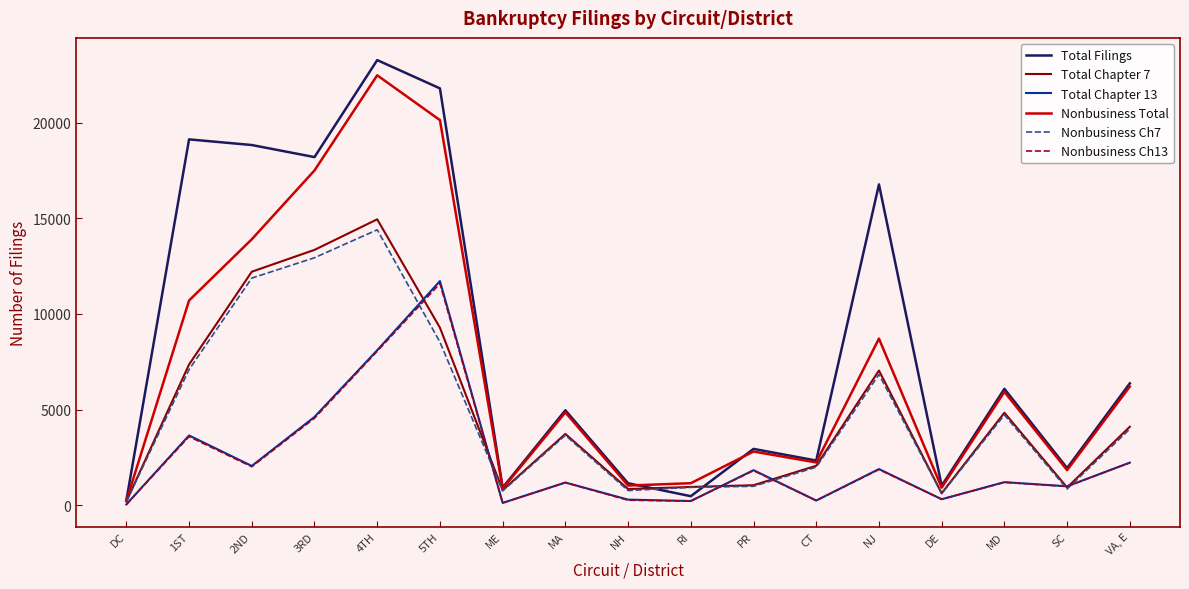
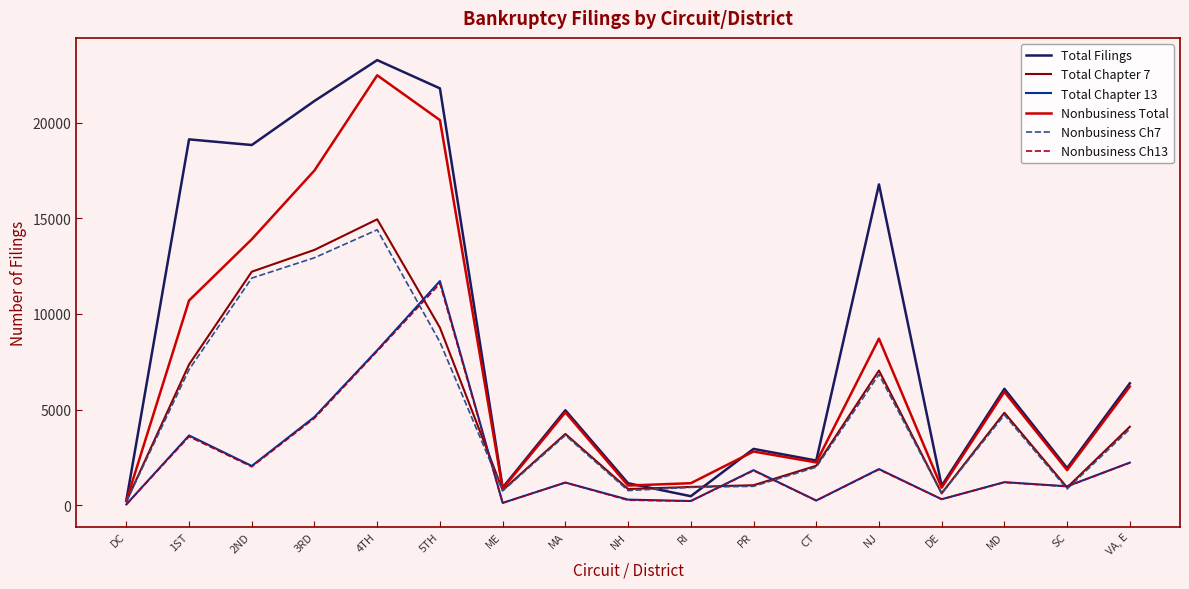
Total Filings, 3RD: 18200 -> 21100
